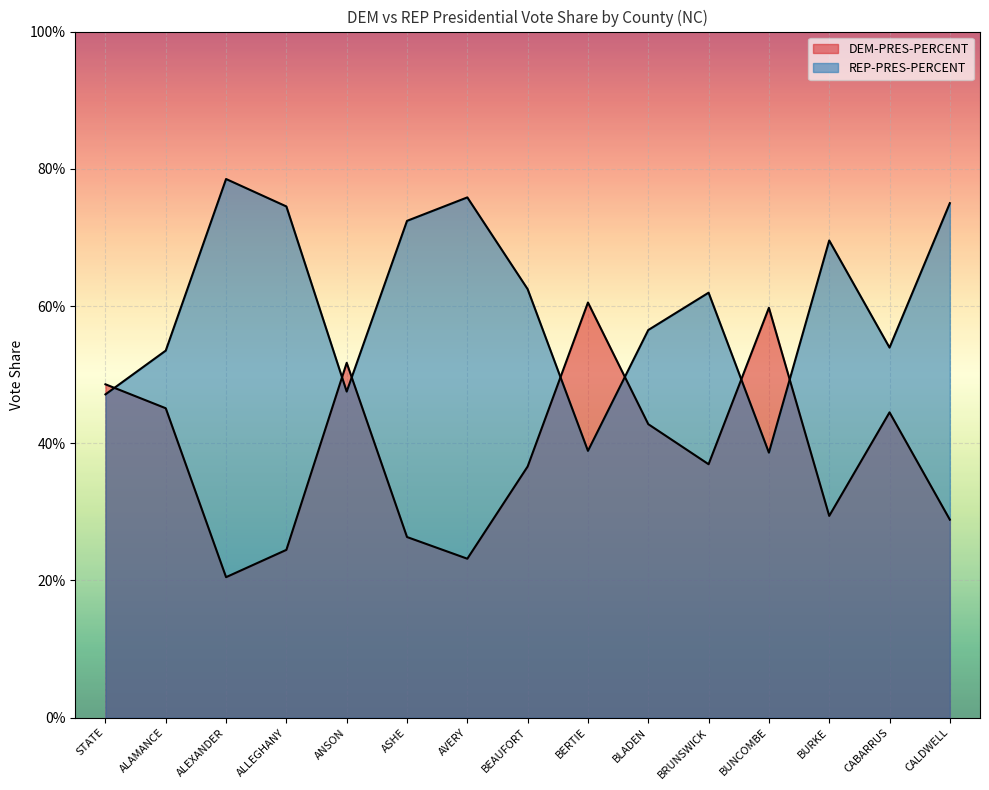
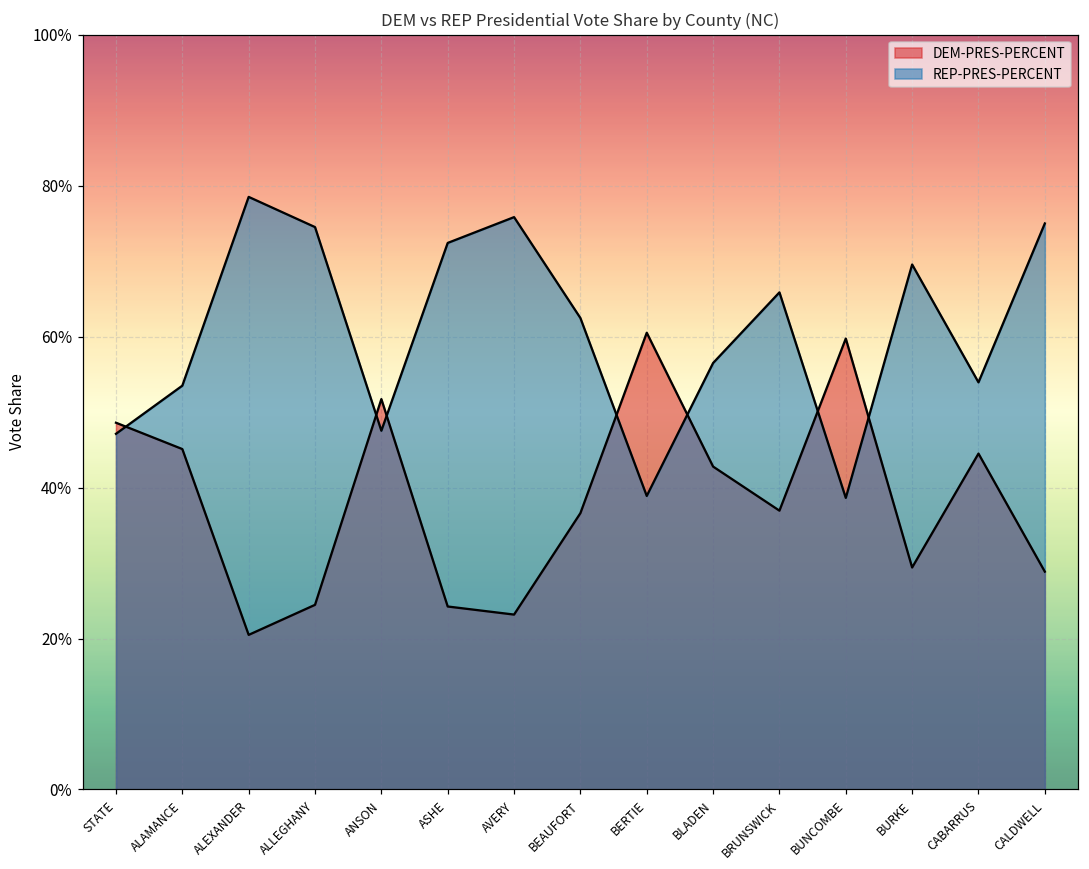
DEM-PRES-PERCENT, ASHE: 26% -> 24%
REP-PRES-PERCENT, BRUNSWICK: 62% -> 66%
